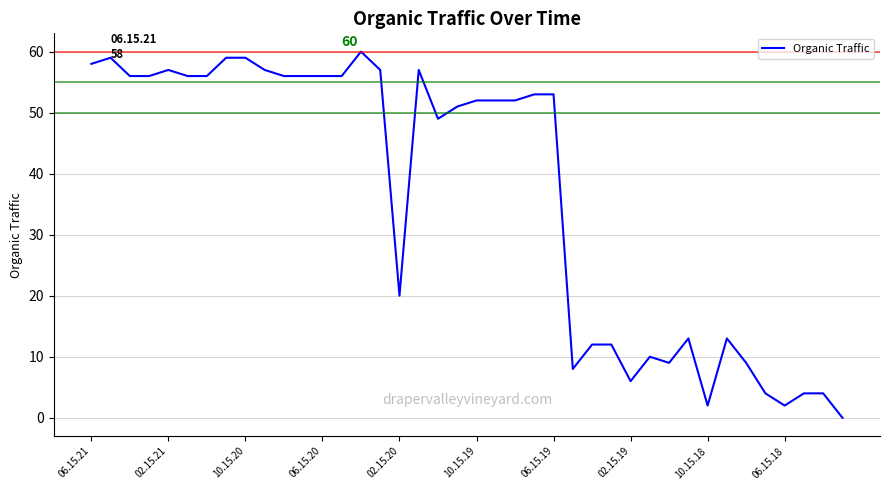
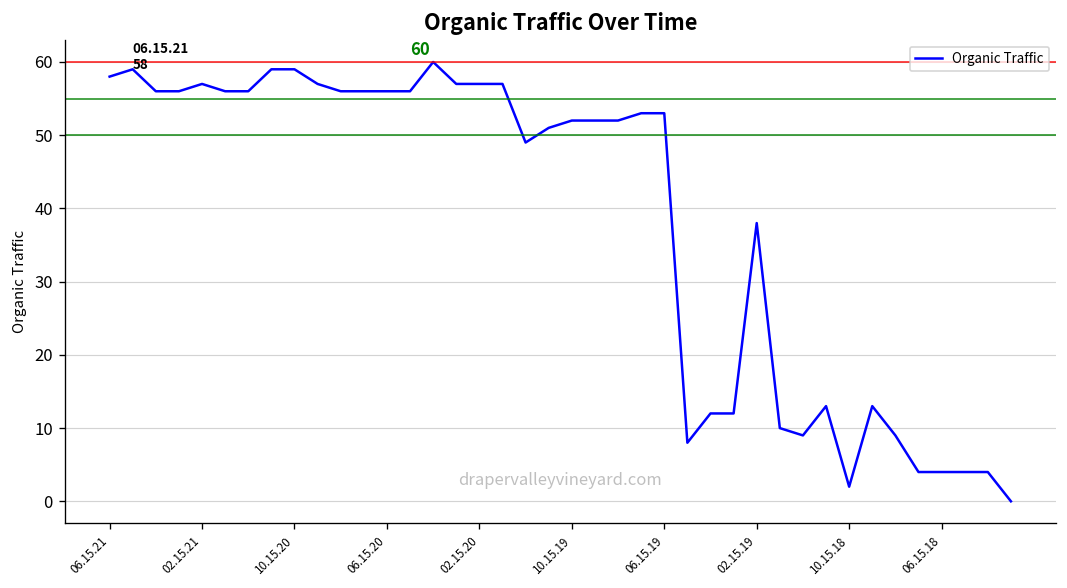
02.15.20: 20 -> 57
02.15.19: 6 -> 38
06.15.18: 2 -> 4
